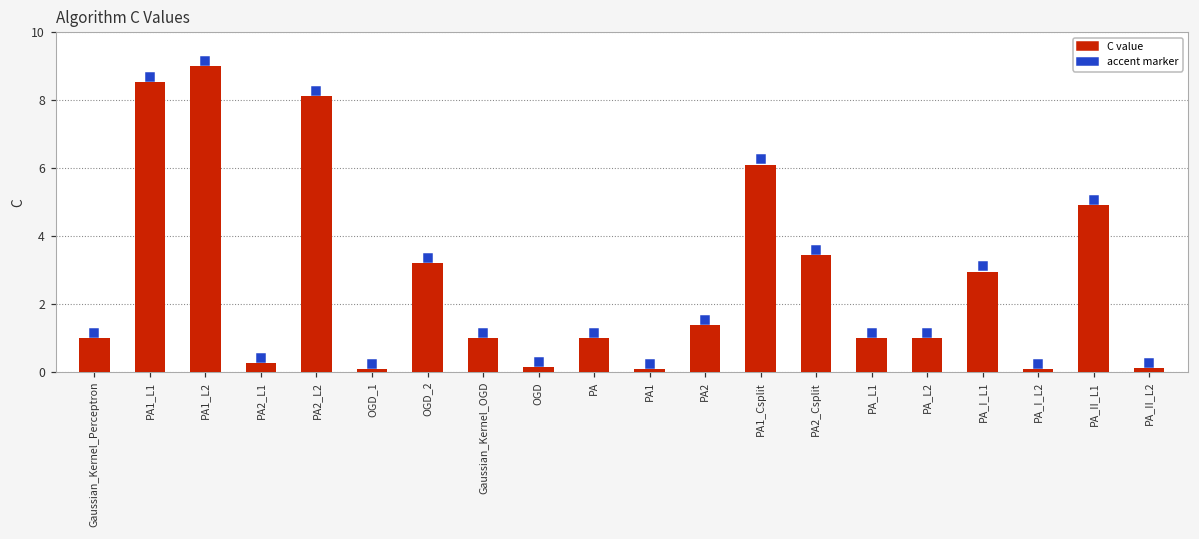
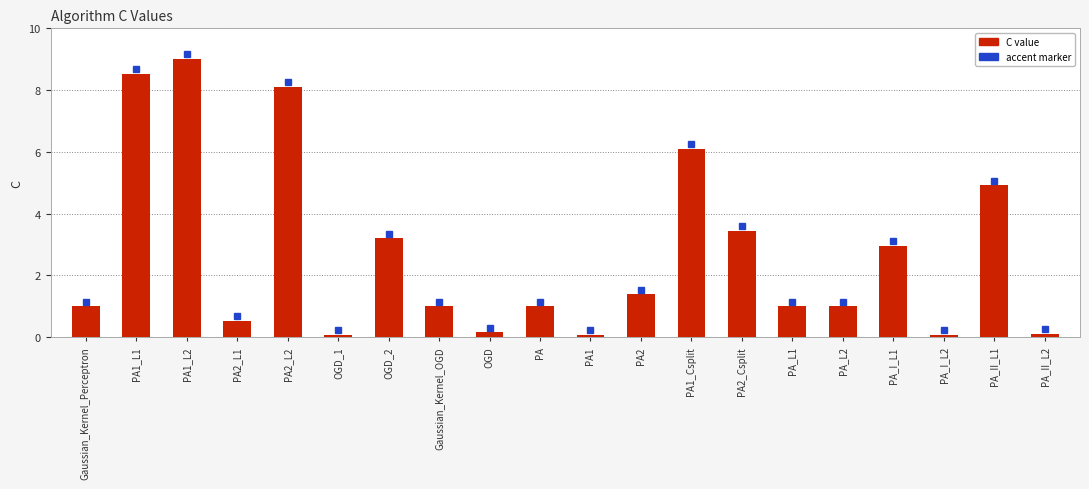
C value, PA2_L1: 0.3 -> 0.5
